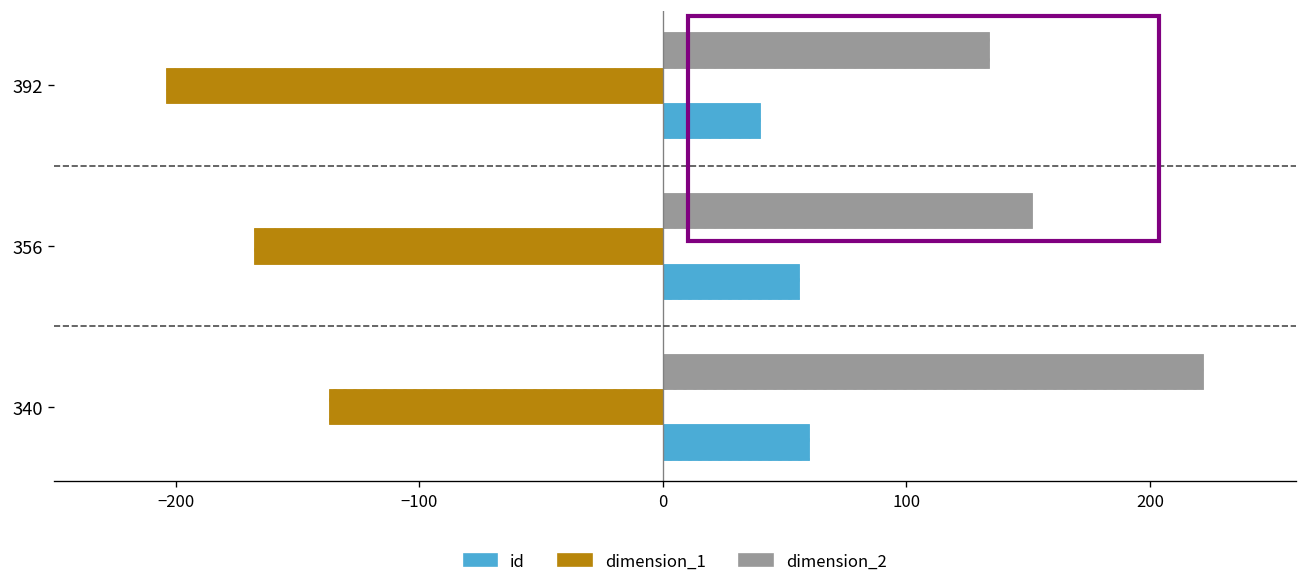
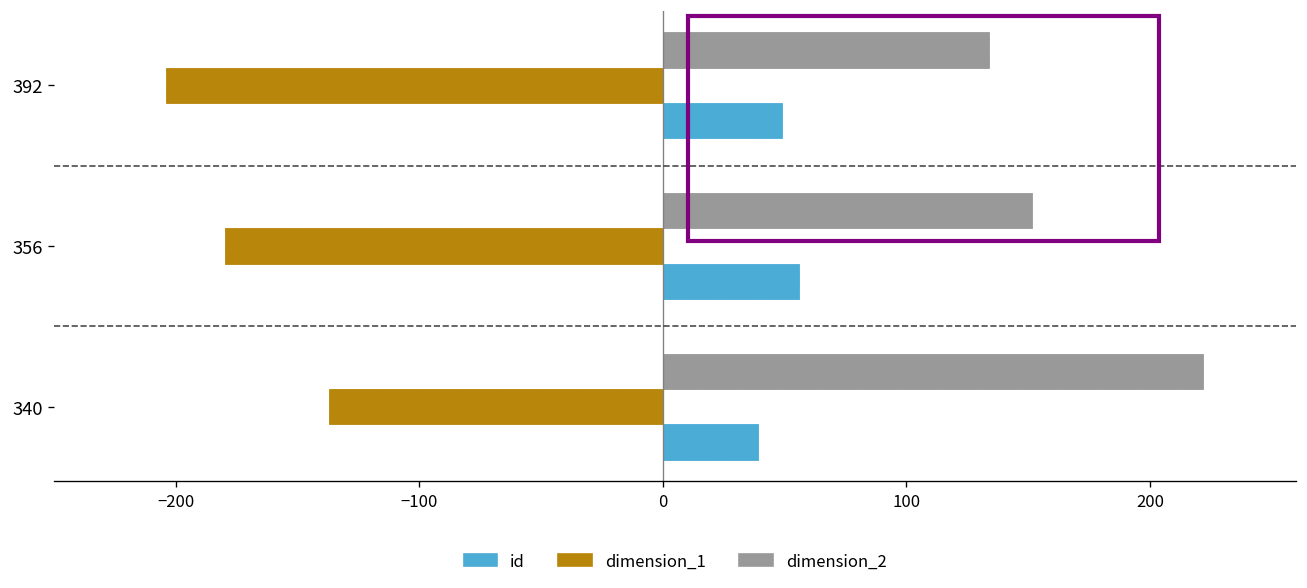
id, 392: 40 -> 49
dimension_1, 356: -168 -> -180
id, 340: 60 -> 39
